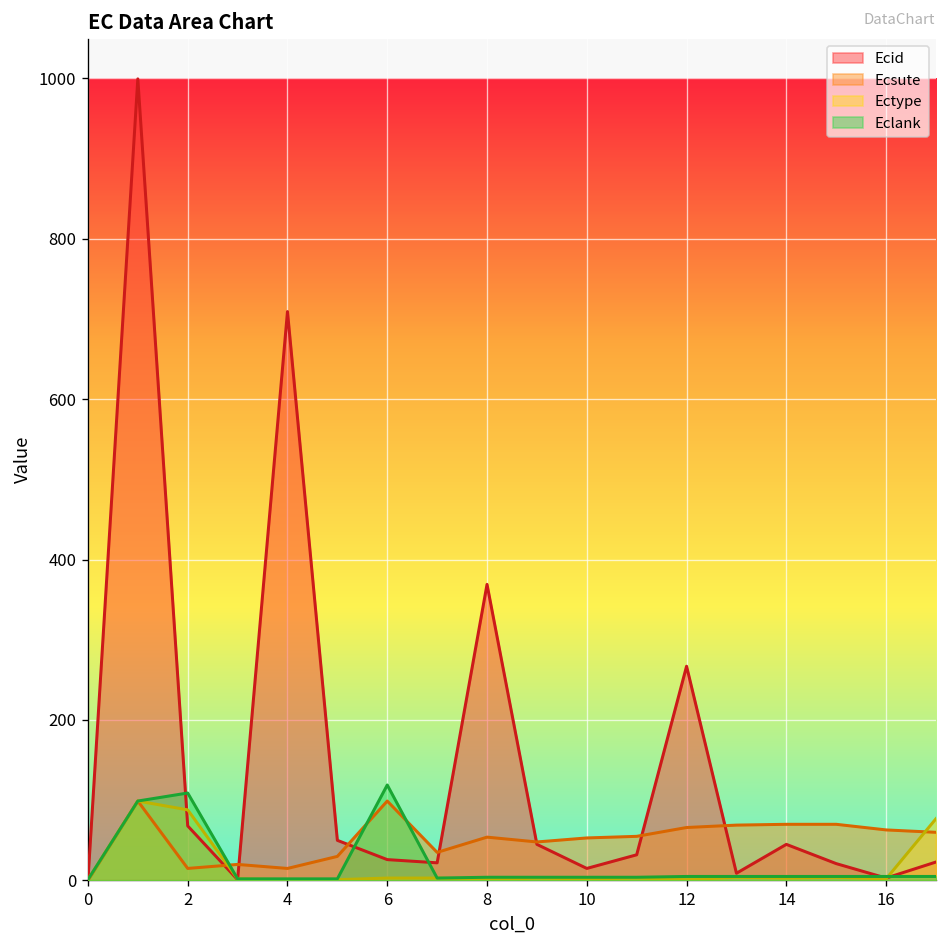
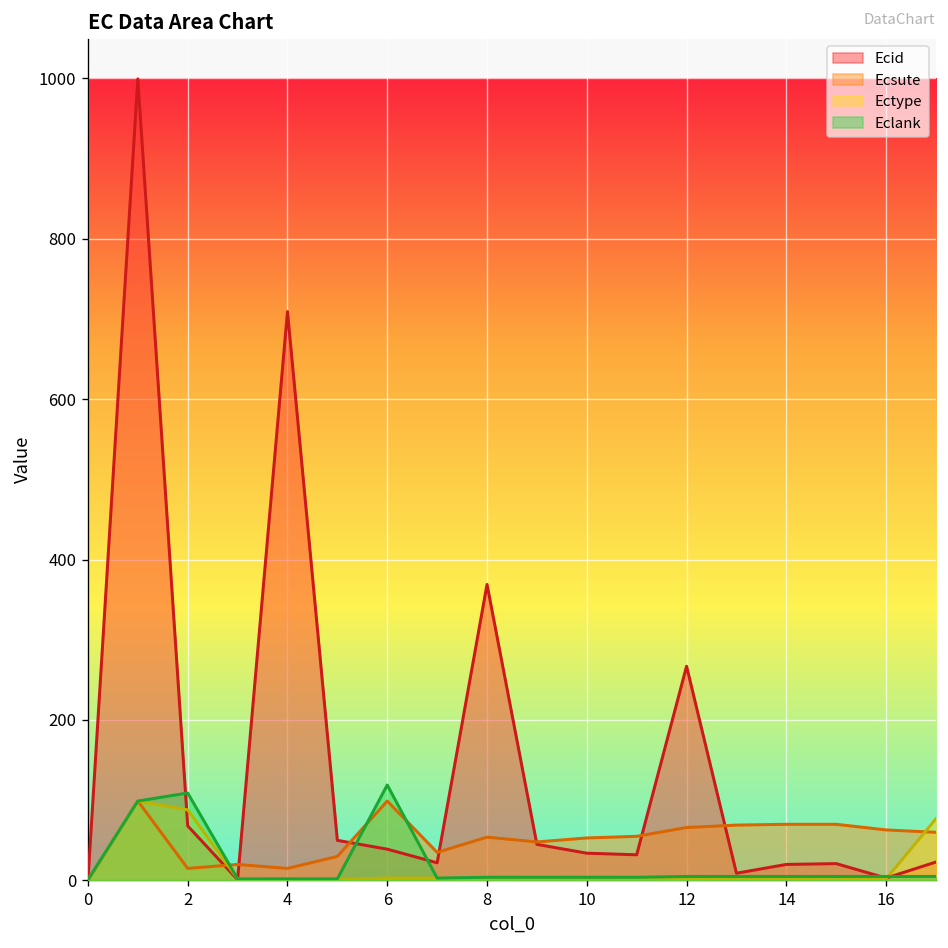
Ecid, 6: 30 -> 40
Ecid, 10: 20 -> 30
Ecid, 14: 50 -> 20
